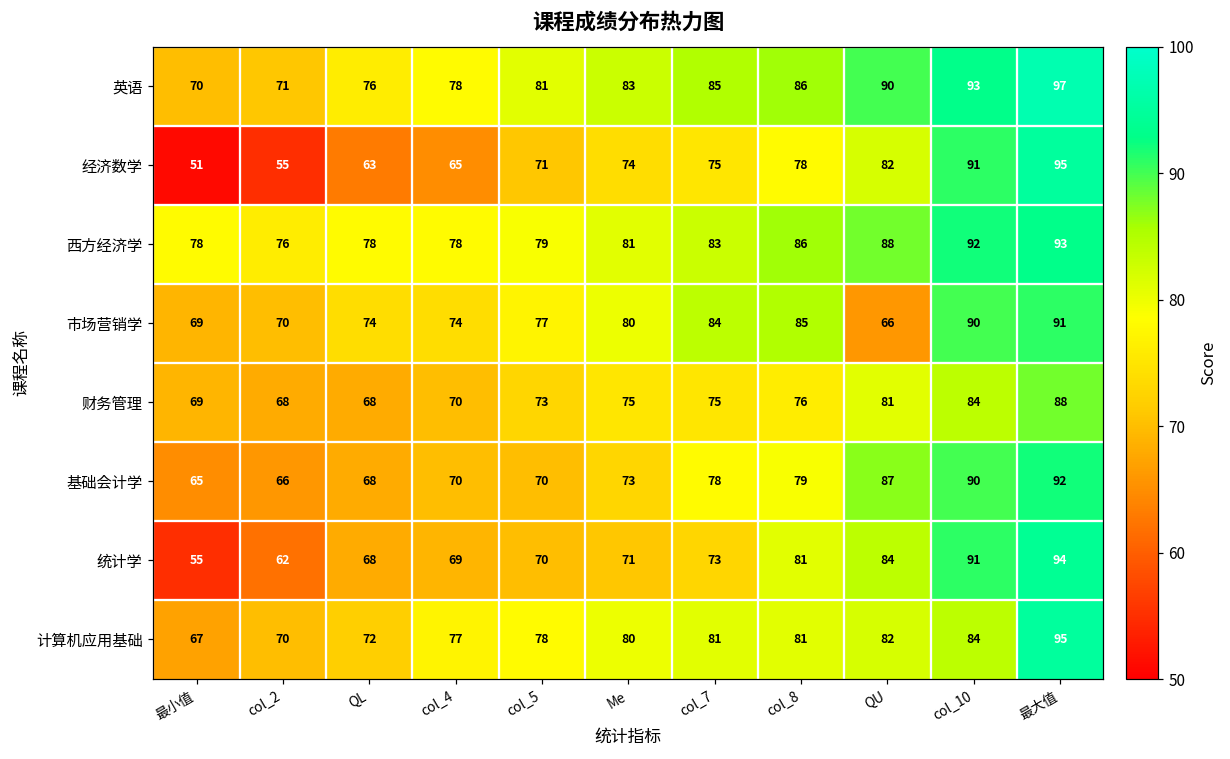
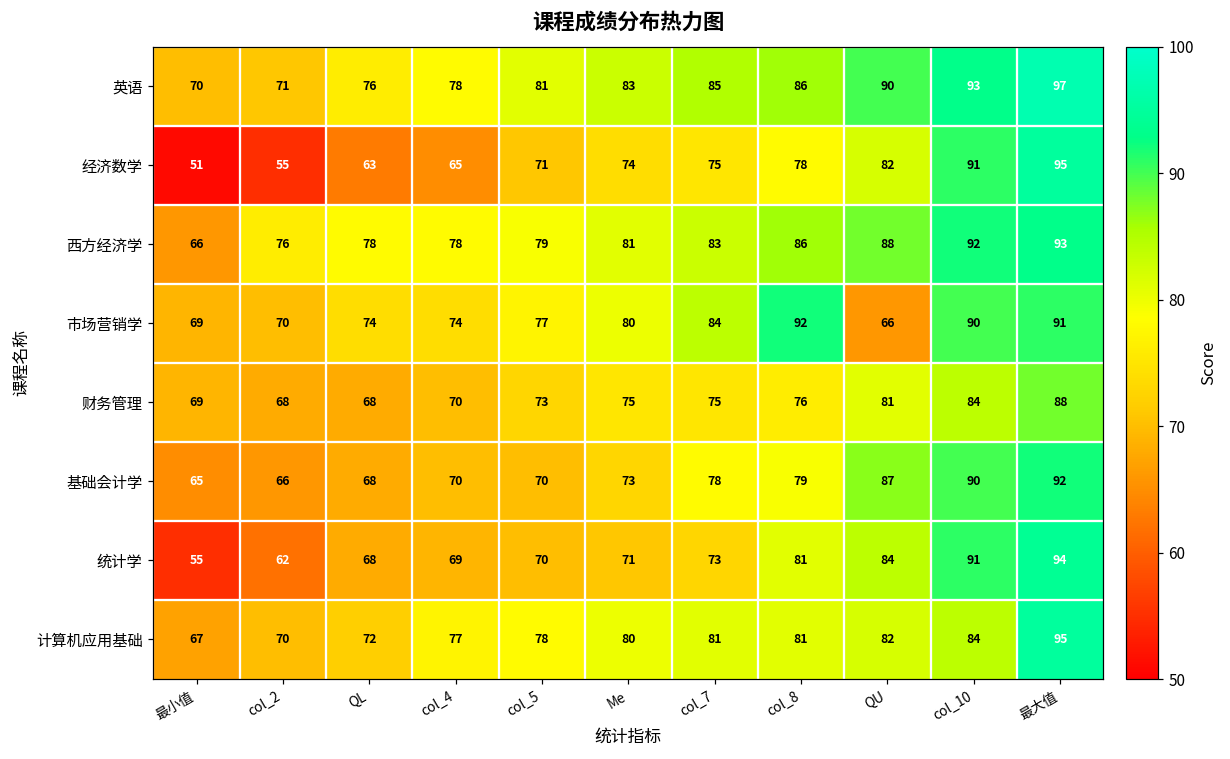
西方经济学, 最小值: 78 -> 66
市场营销学, col_8: 85 -> 92
